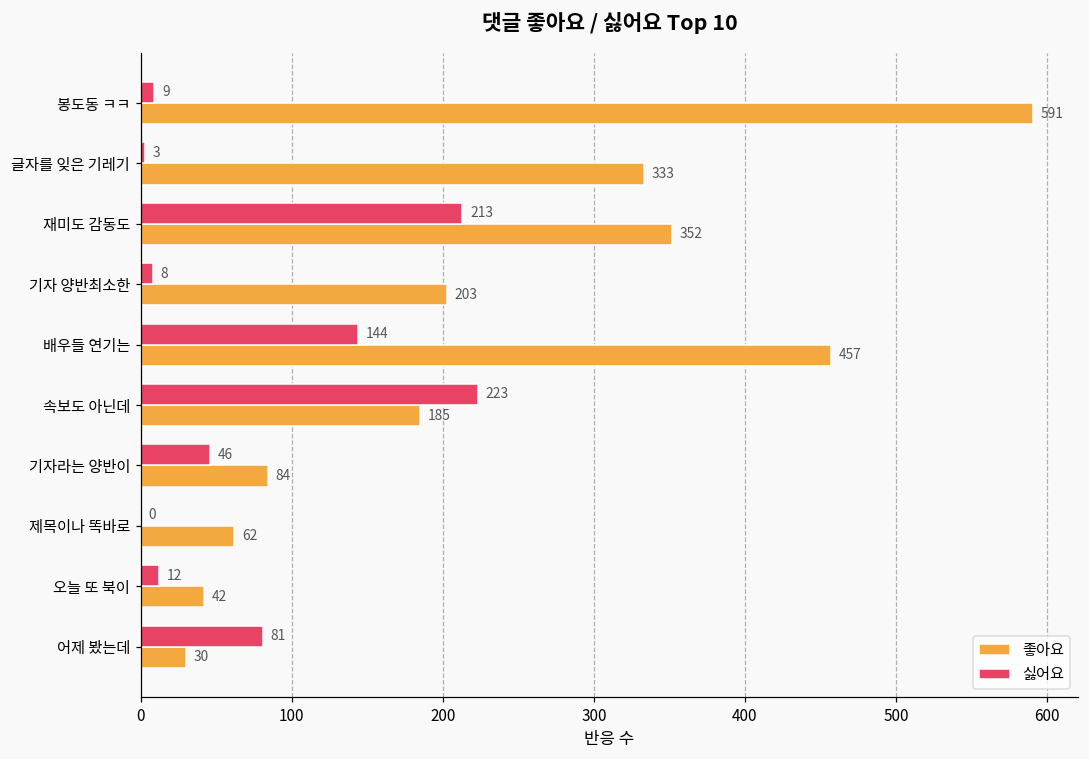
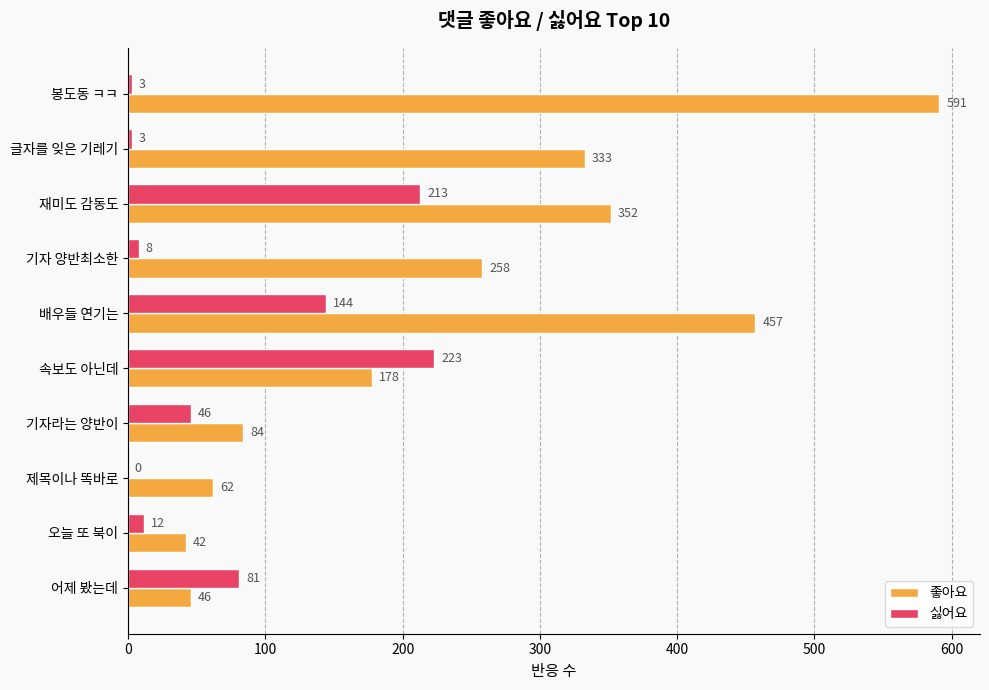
싫어요, 봉도동 ㅋㅋ: 9 -> 3
좋아요, 기자 양반최소한: 203 -> 258
좋아요, 속보도 아닌데: 185 -> 178
좋아요, 어제 봤는데: 30 -> 46
